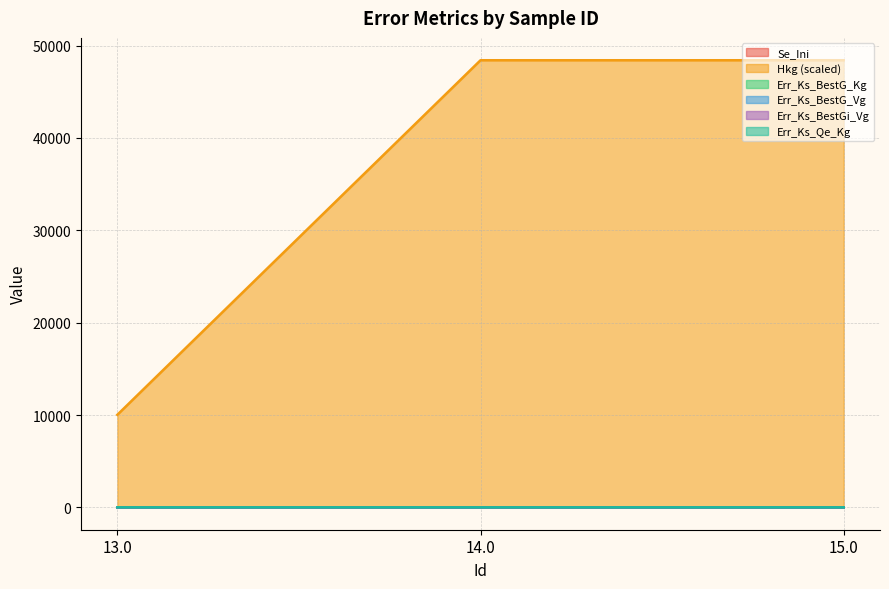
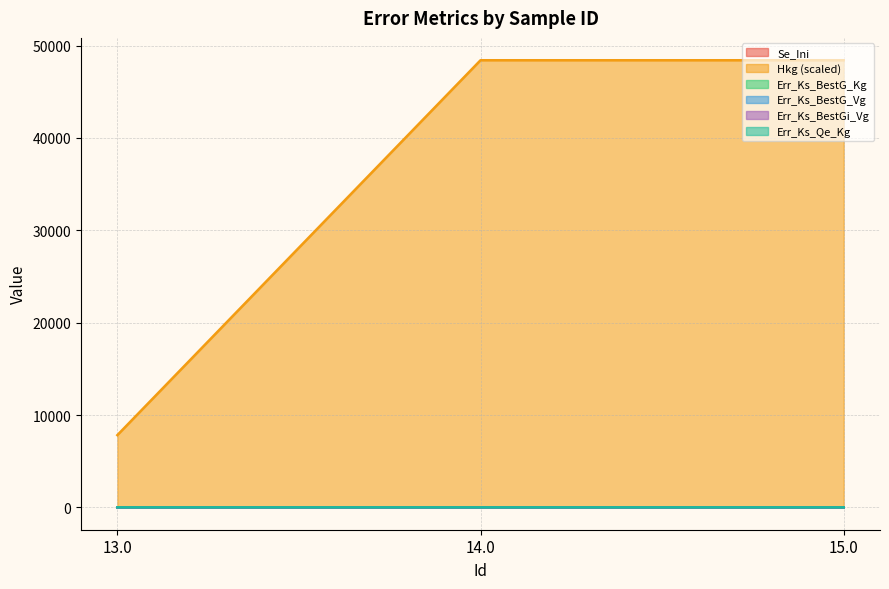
Hkg (scaled), 13.0: 10000 -> 8000
